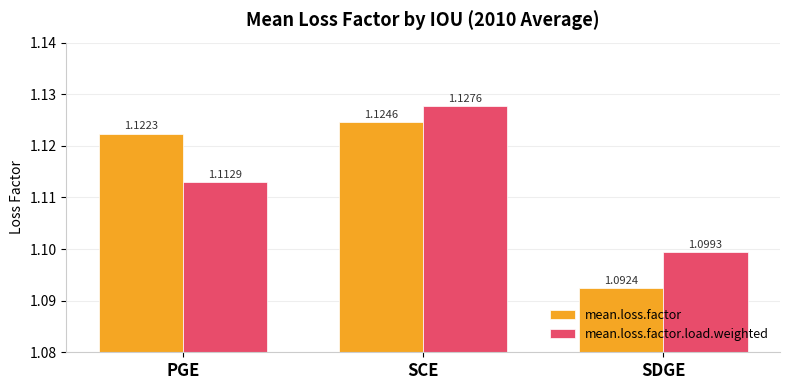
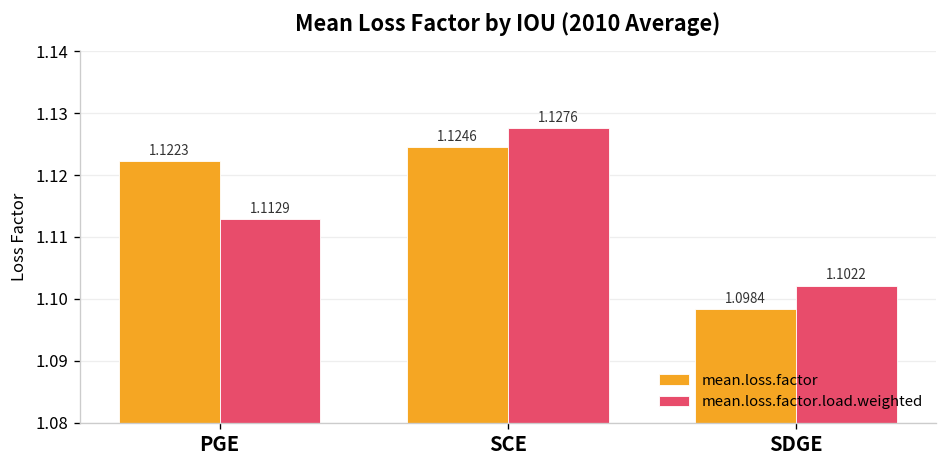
mean.loss.factor, SDGE: 1.0924 -> 1.0984
mean.loss.factor.load.weighted, SDGE: 1.0993 -> 1.1022
